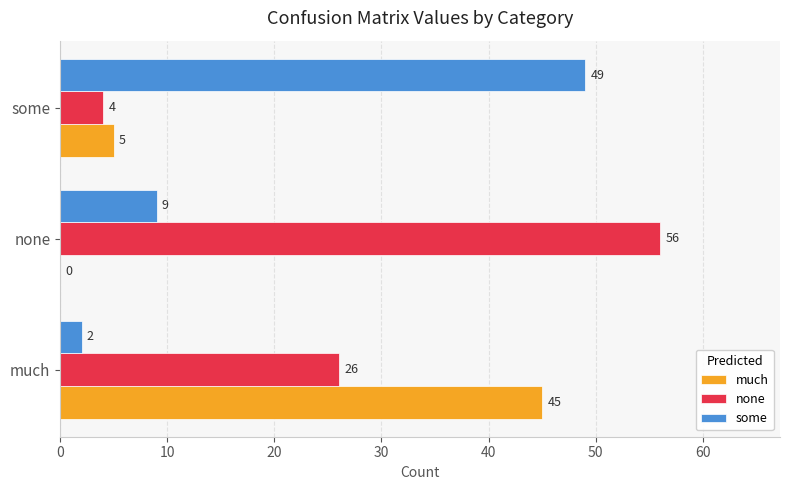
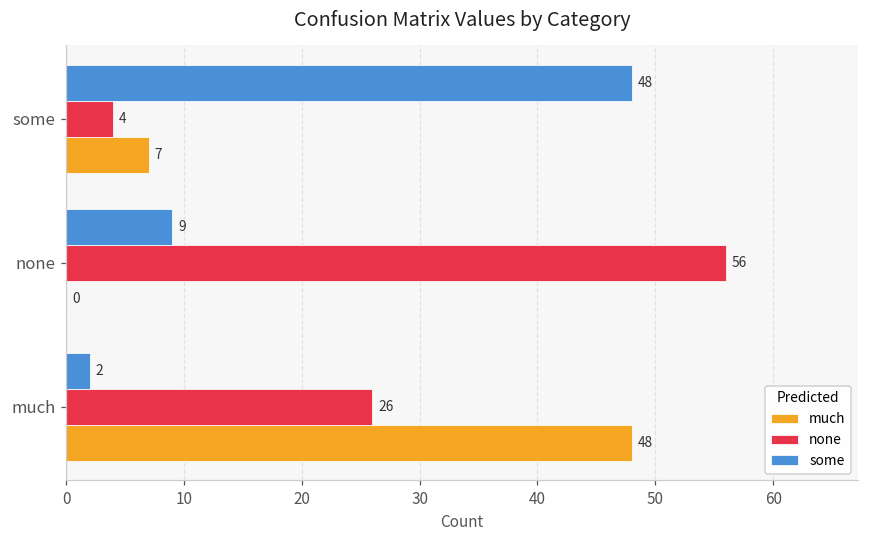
some, some: 49 -> 48
much, some: 5 -> 7
much, much: 45 -> 48
